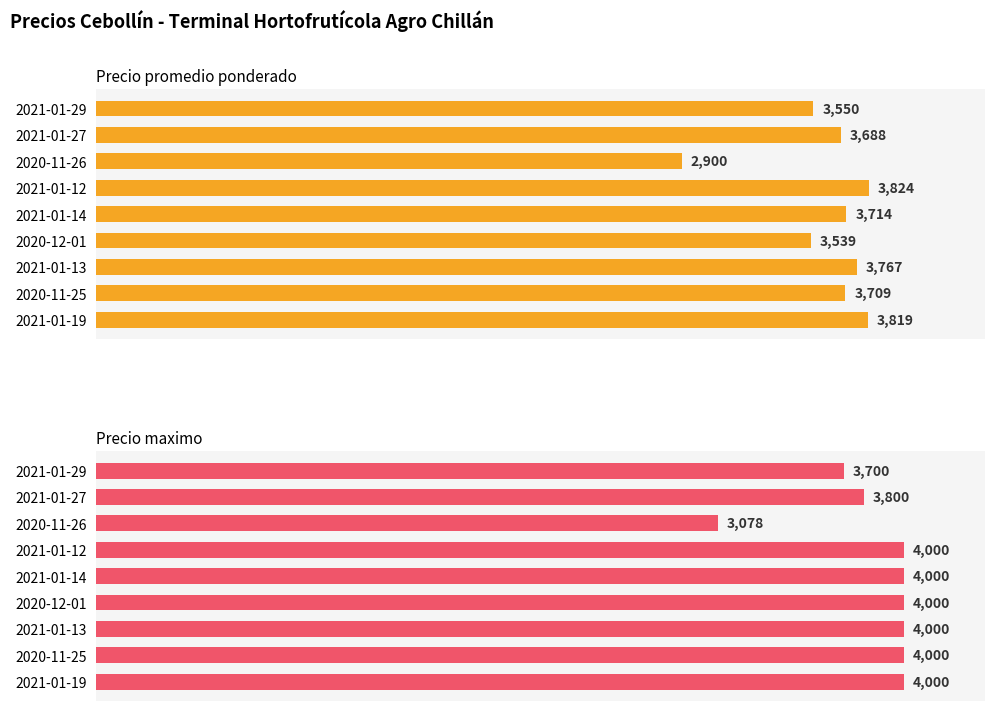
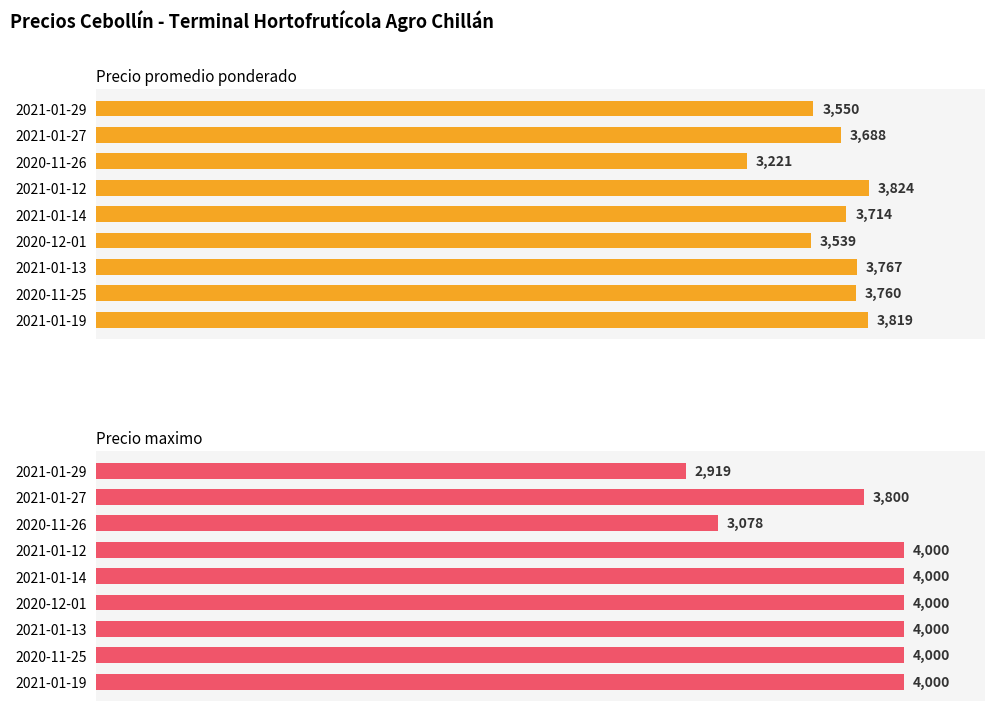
Precio promedio ponderado, 2020-11-26: 2,900 -> 3,221
Precio promedio ponderado, 2020-11-25: 3,709 -> 3,760
Precio maximo, 2021-01-29: 3,700 -> 2,919
